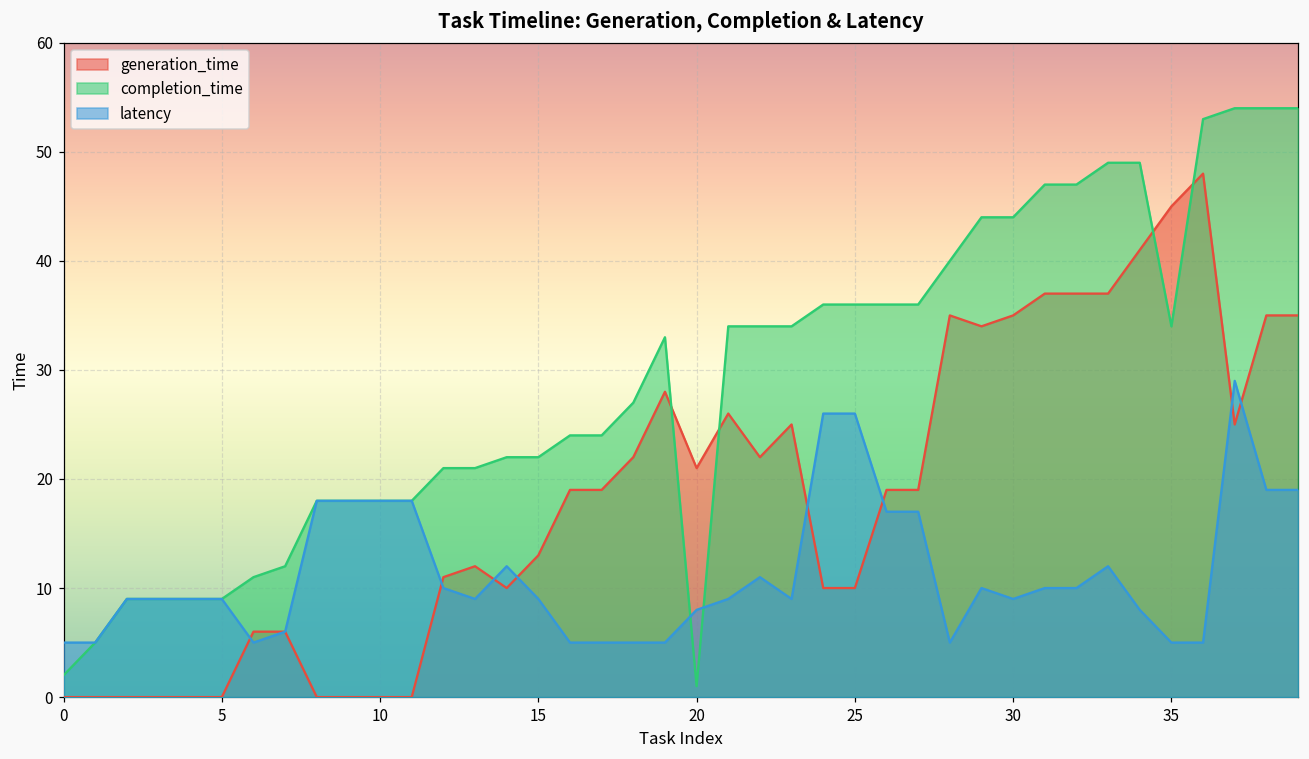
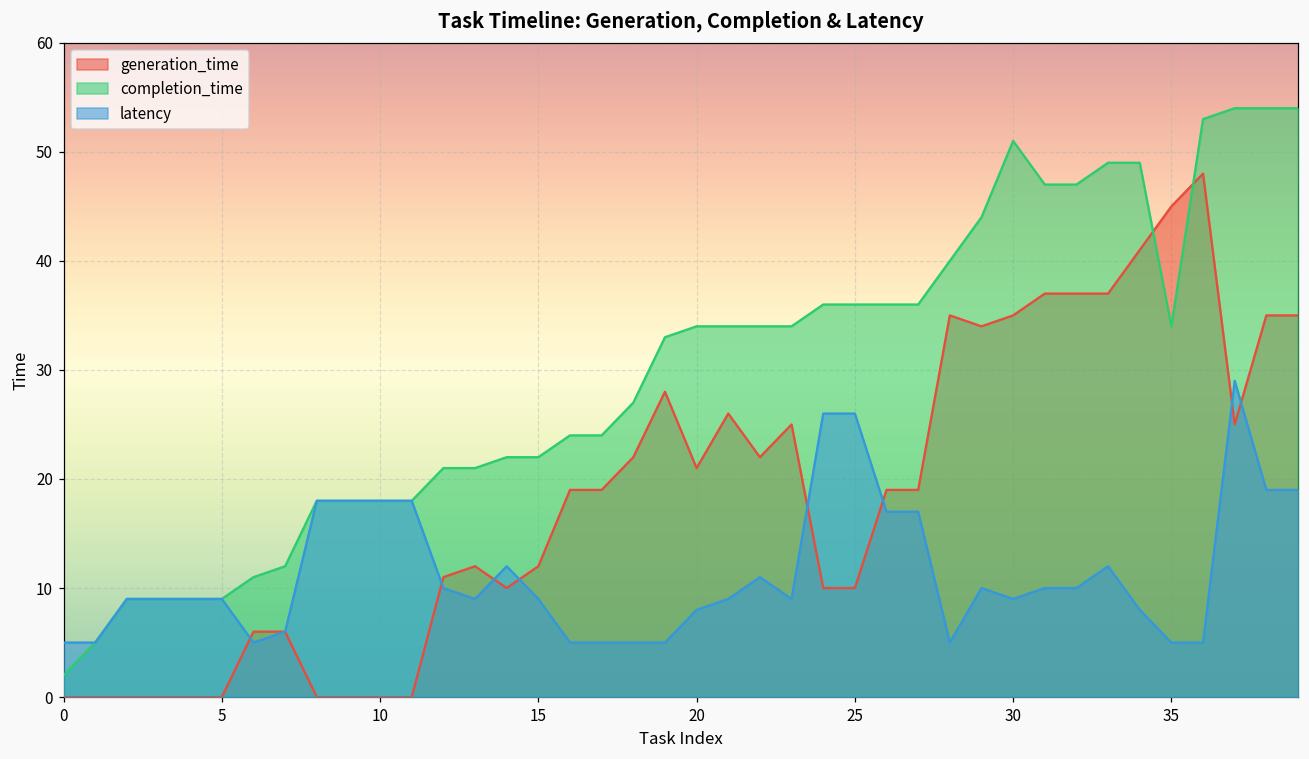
generation_time, 15: 13 -> 12
completion_time, 20: 1 -> 34
completion_time, 30: 44 -> 51
